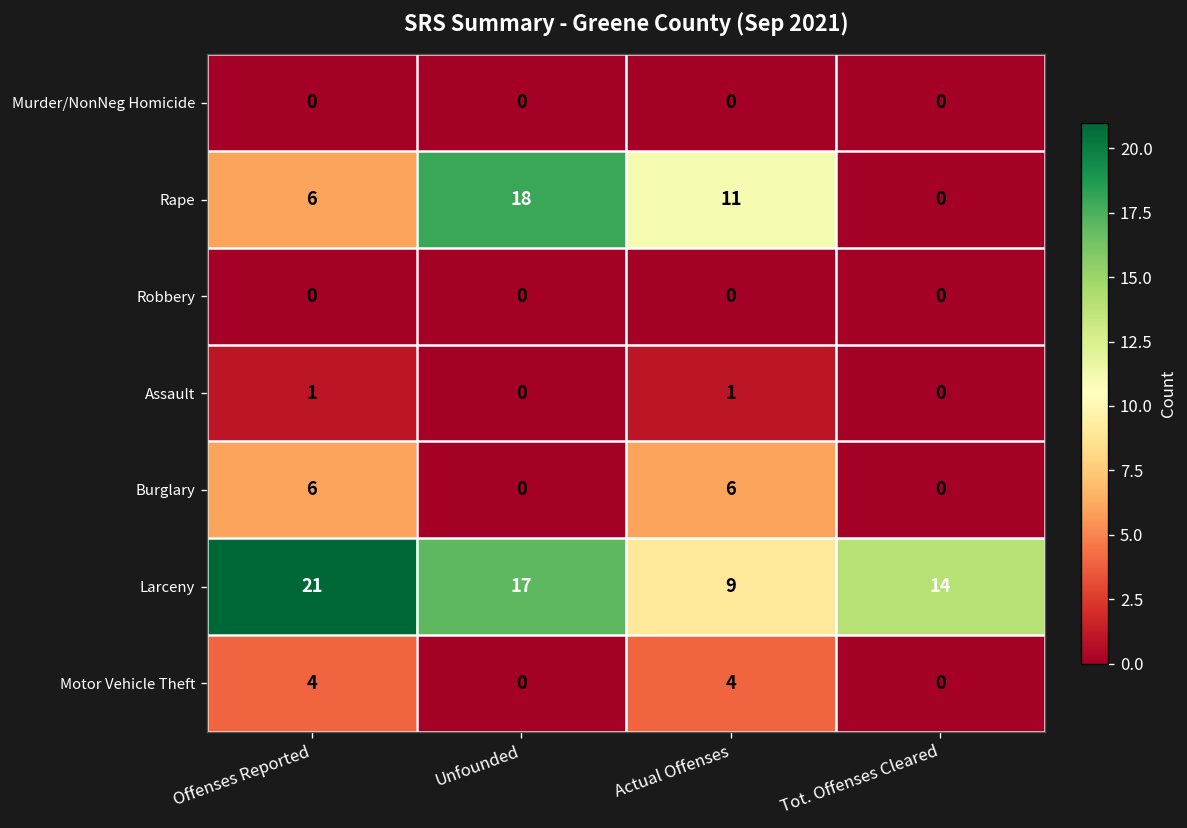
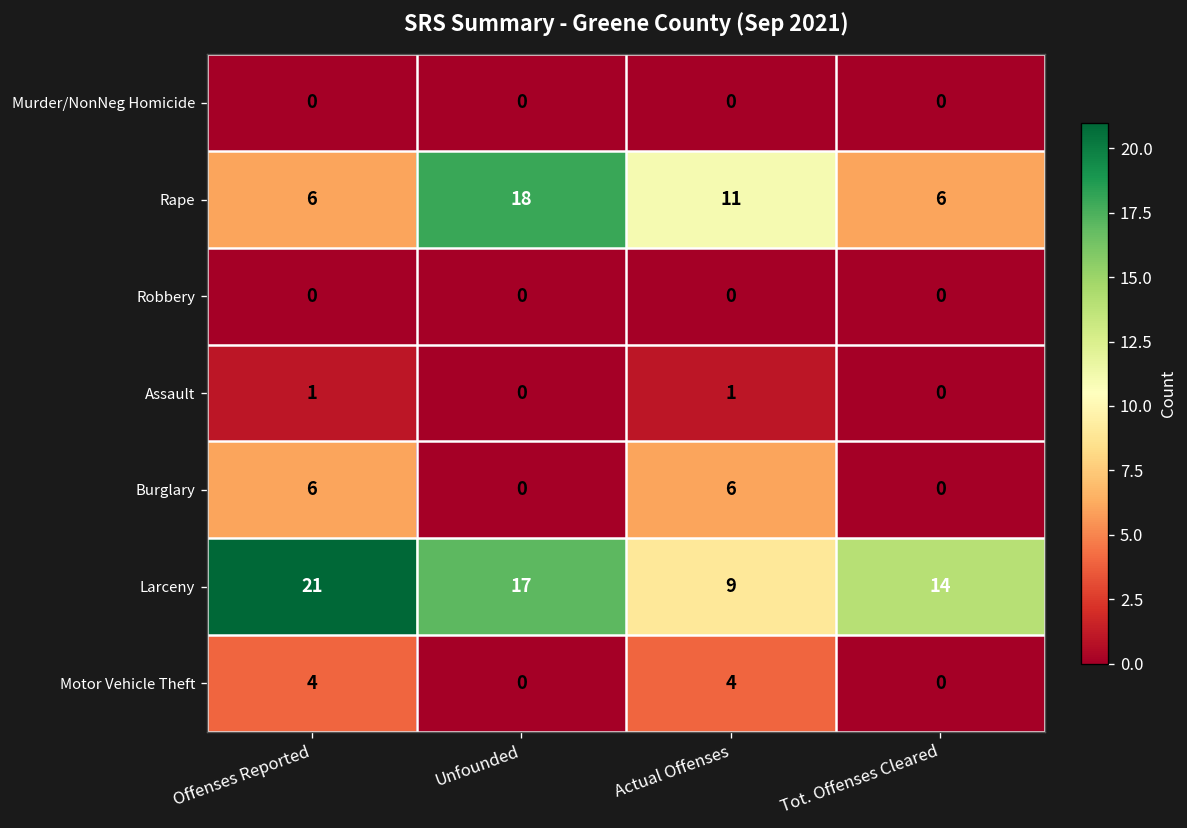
Rape, Tot. Offenses Cleared: 0 -> 6
